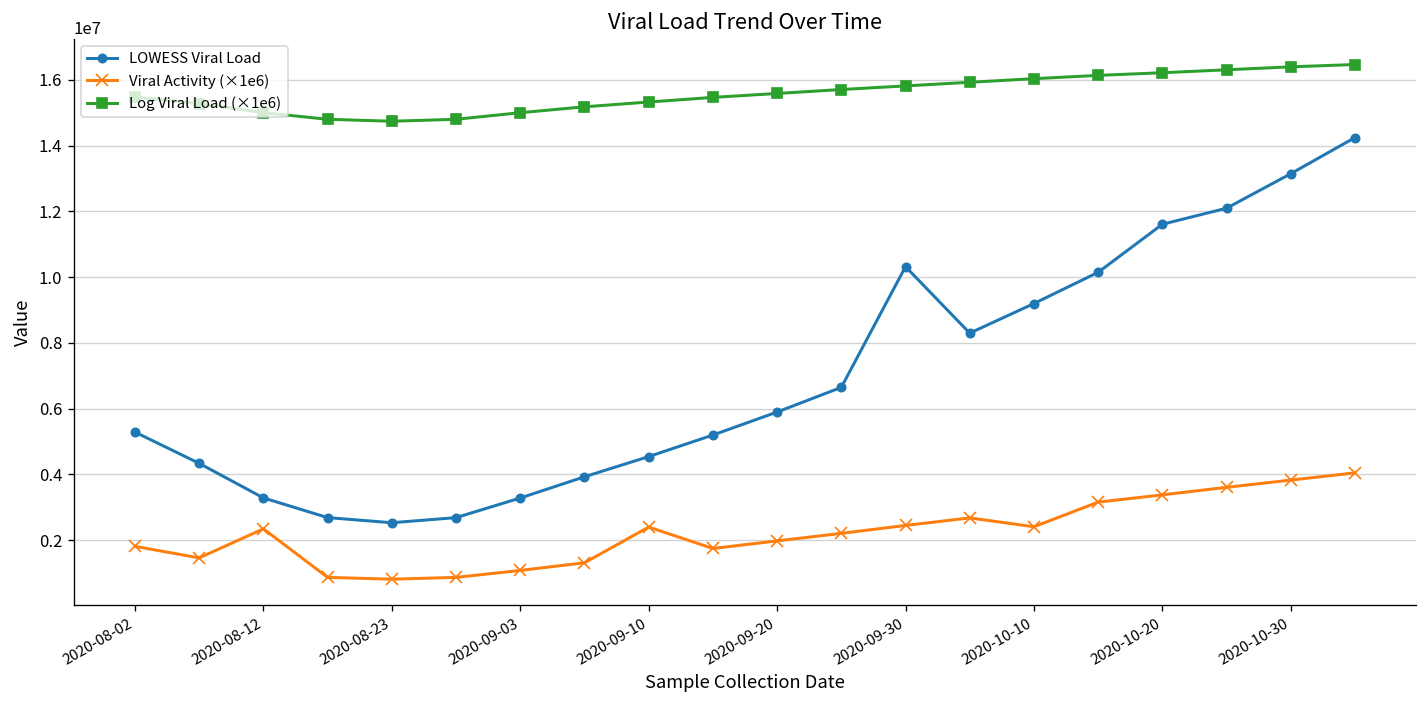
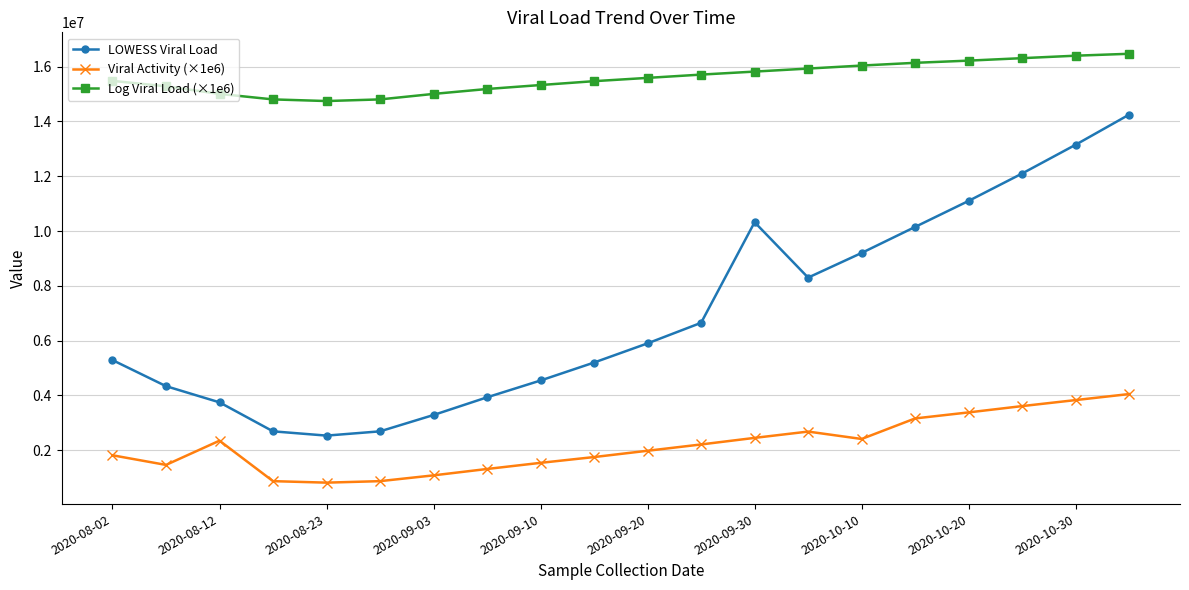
LOWESS Viral Load, 2020-08-12: 3300000 -> 3700000
Viral Activity (×1e6), 2020-09-10: 2400000 -> 1500000
LOWESS Viral Load, 2020-10-20: 11600000 -> 11100000
